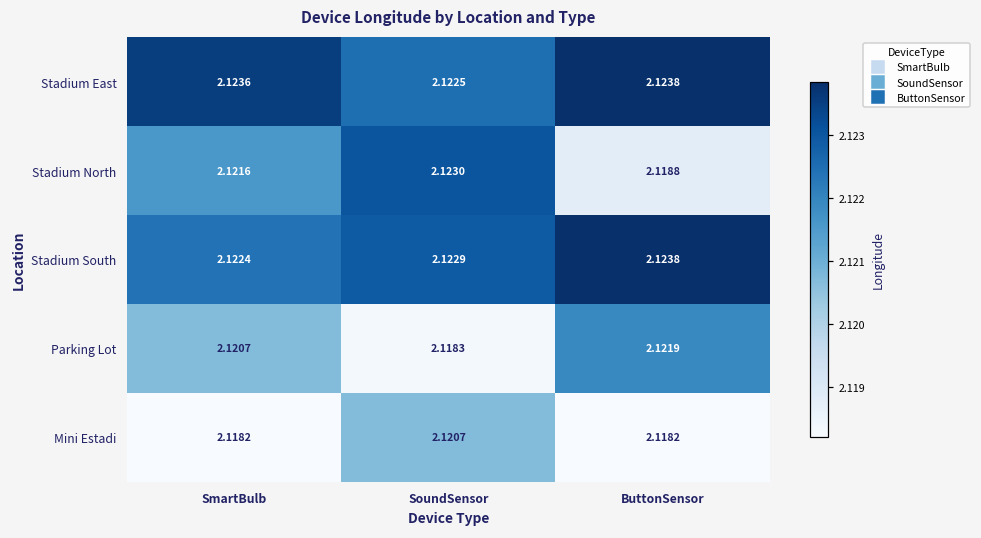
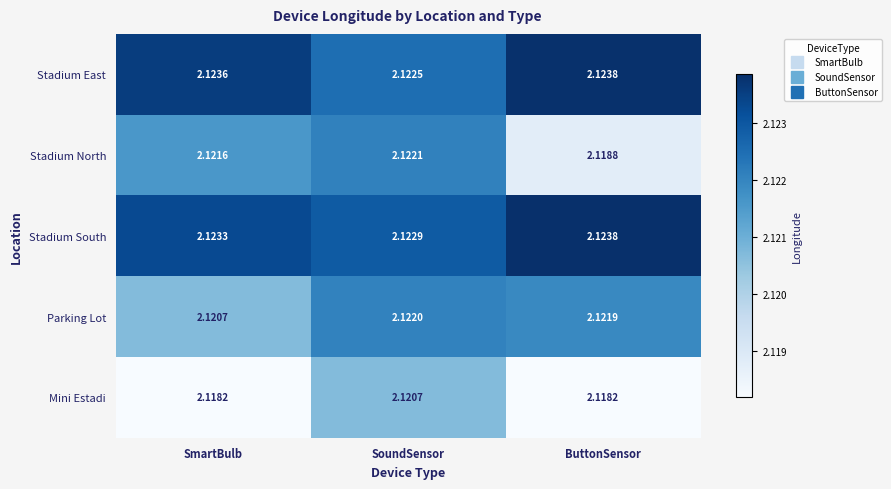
Stadium North, SoundSensor: 2.1230 -> 2.1221
Stadium South, SmartBulb: 2.1224 -> 2.1233
Parking Lot, SoundSensor: 2.1183 -> 2.1220
